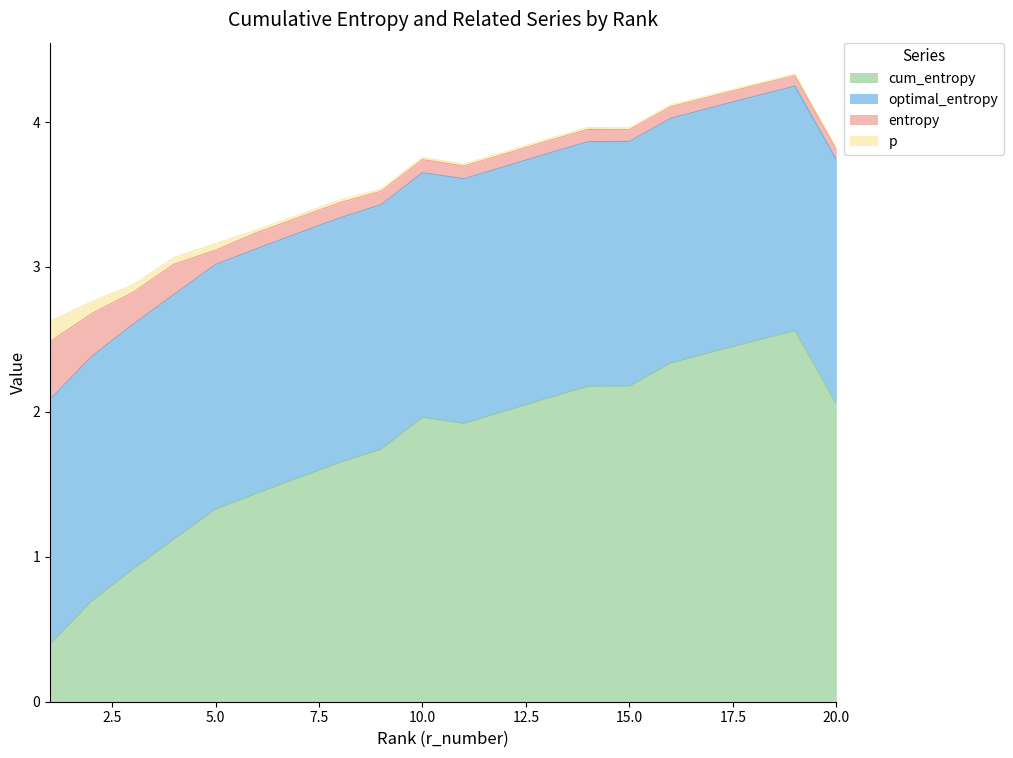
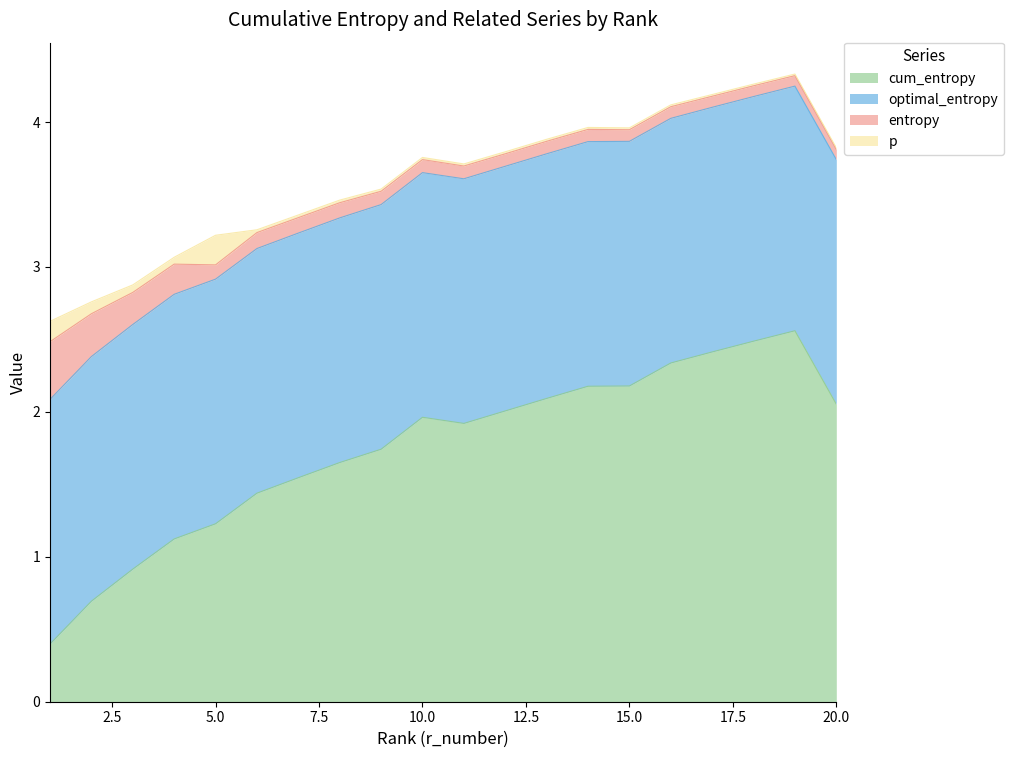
cum_entropy, 5.0: 1.33 -> 1.23
p, 5.0: 0.05 -> 0.20
